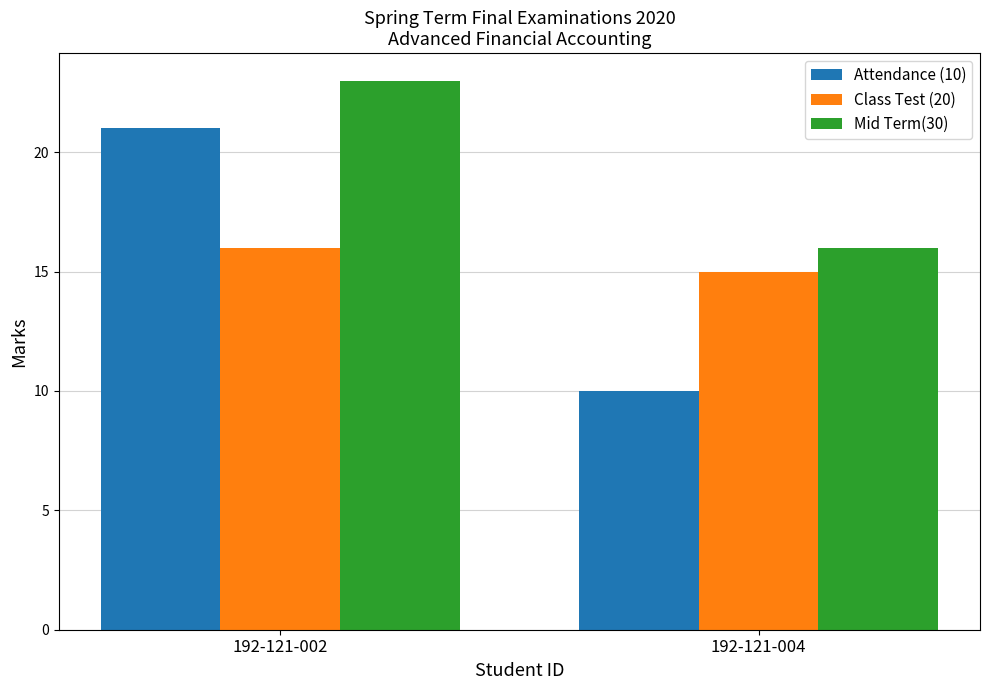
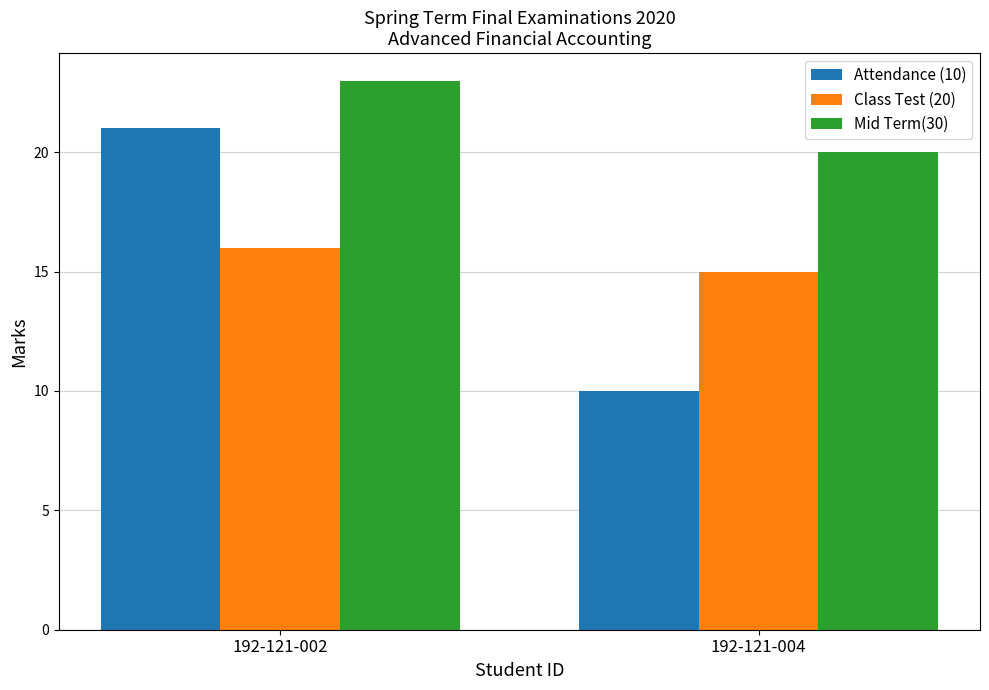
Mid Term(30), 192-121-004: 16 -> 20
